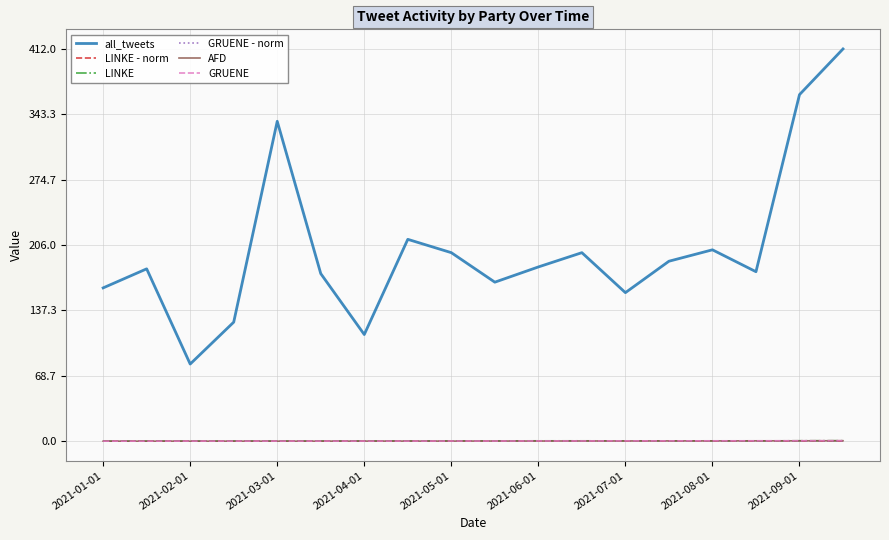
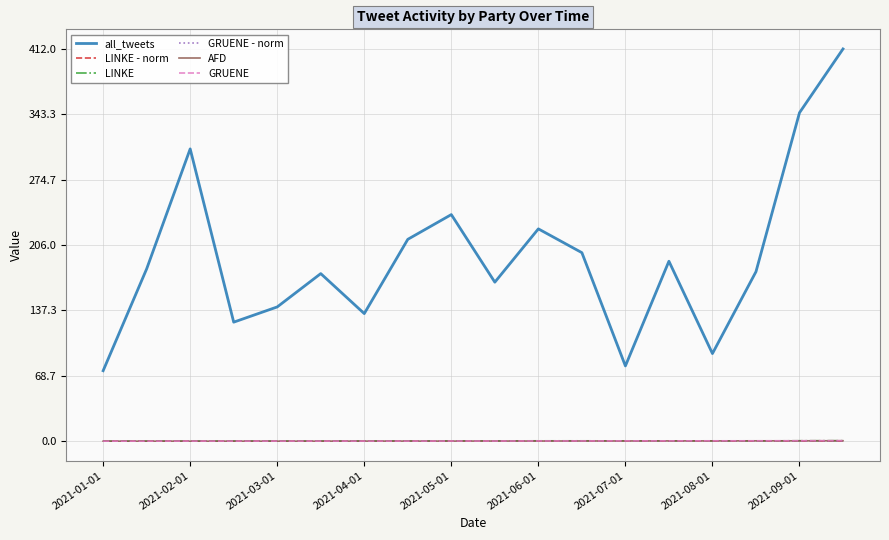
all_tweets, 2021-01-01: 160 -> 70
all_tweets, 2021-02-01: 80 -> 310
all_tweets, 2021-03-01: 340 -> 140
all_tweets, 2021-04-01: 110 -> 130
all_tweets, 2021-05-01: 200 -> 240
all_tweets, 2021-06-01: 180 -> 220
all_tweets, 2021-07-01: 160 -> 80
all_tweets, 2021-08-01: 200 -> 90
all_tweets, 2021-09-01: 360 -> 350
